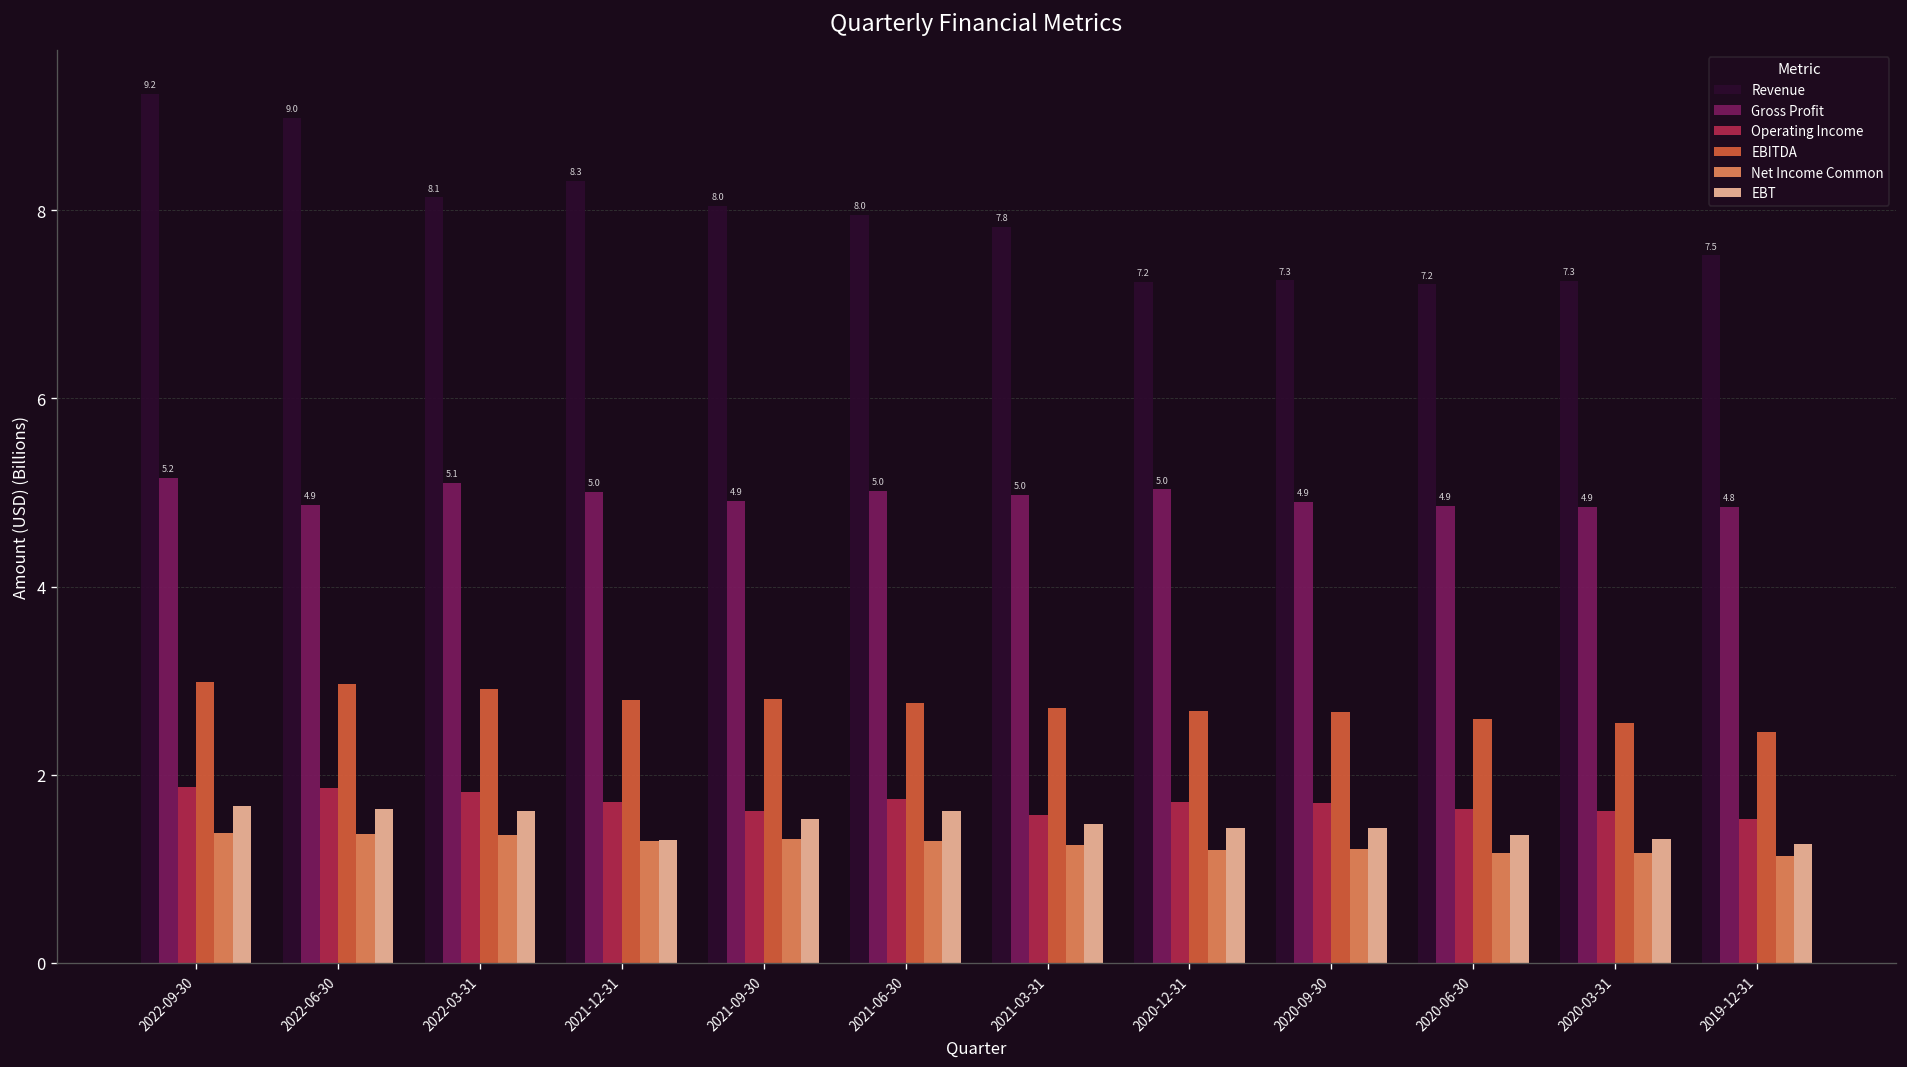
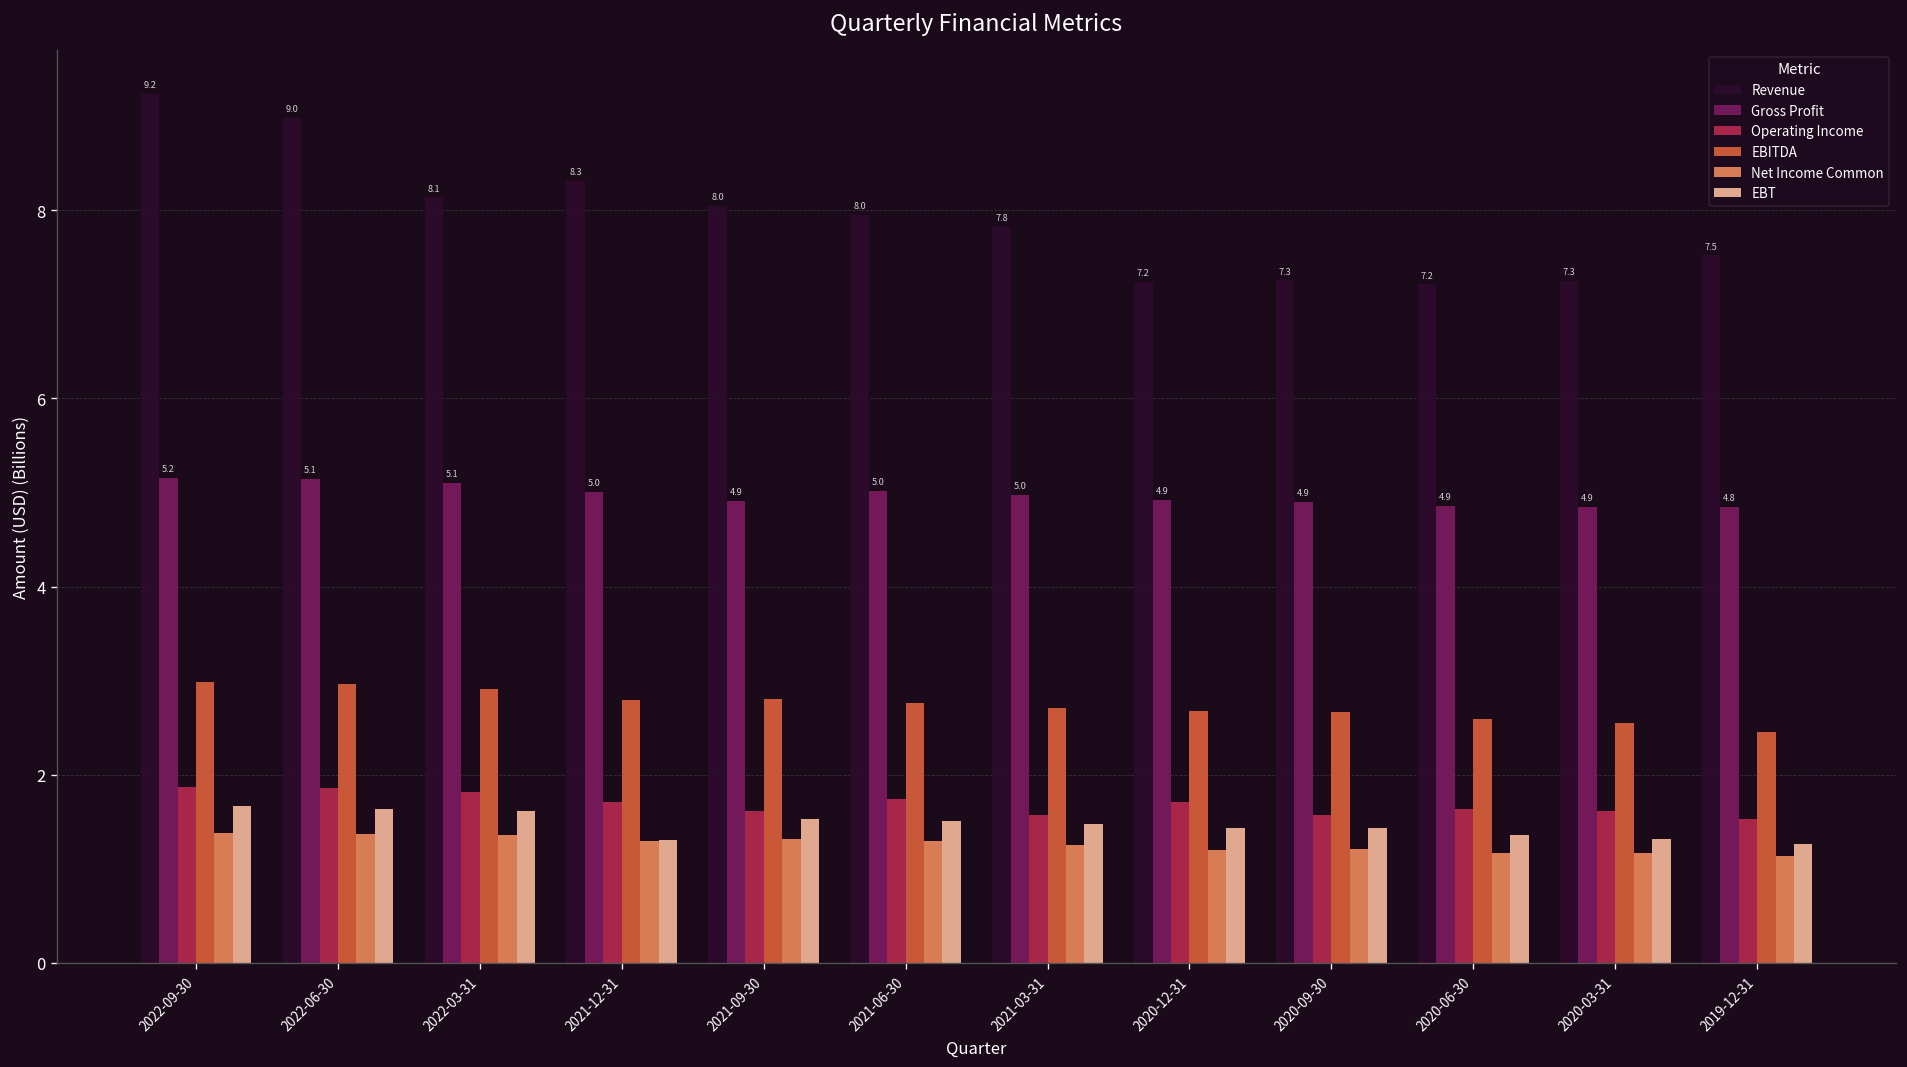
Gross Profit, 2022-06-30: 4.9 -> 5.1
EBT, 2021-06-30: 1.6 -> 1.5
Gross Profit, 2020-12-31: 5.0 -> 4.9
Operating Income, 2020-09-30: 1.7 -> 1.6
